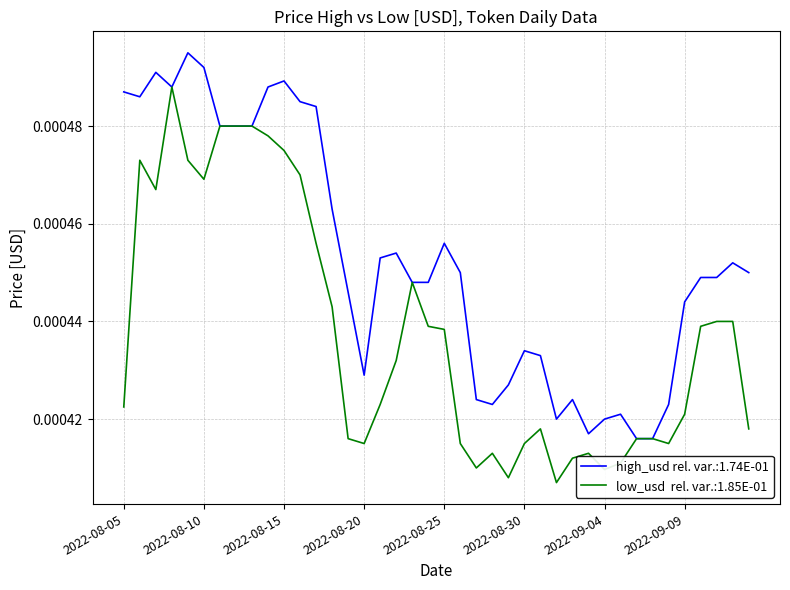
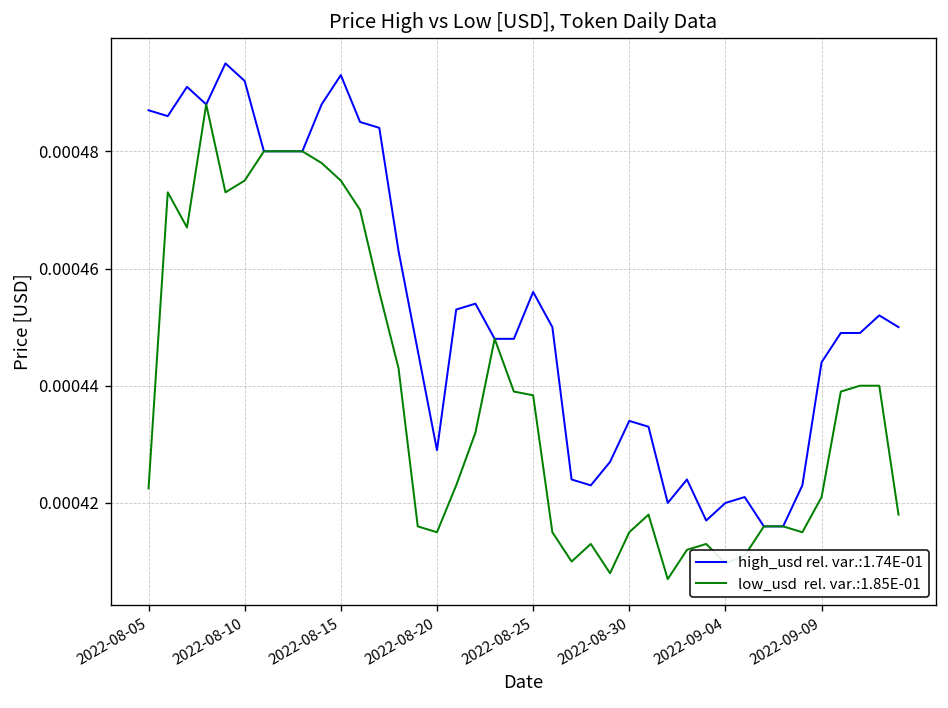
low_usd rel. var.:1.85E-01, 2022-08-10: 0.000469 -> 0.000475
high_usd rel. var.:1.74E-01, 2022-08-15: 0.000489 -> 0.000493
